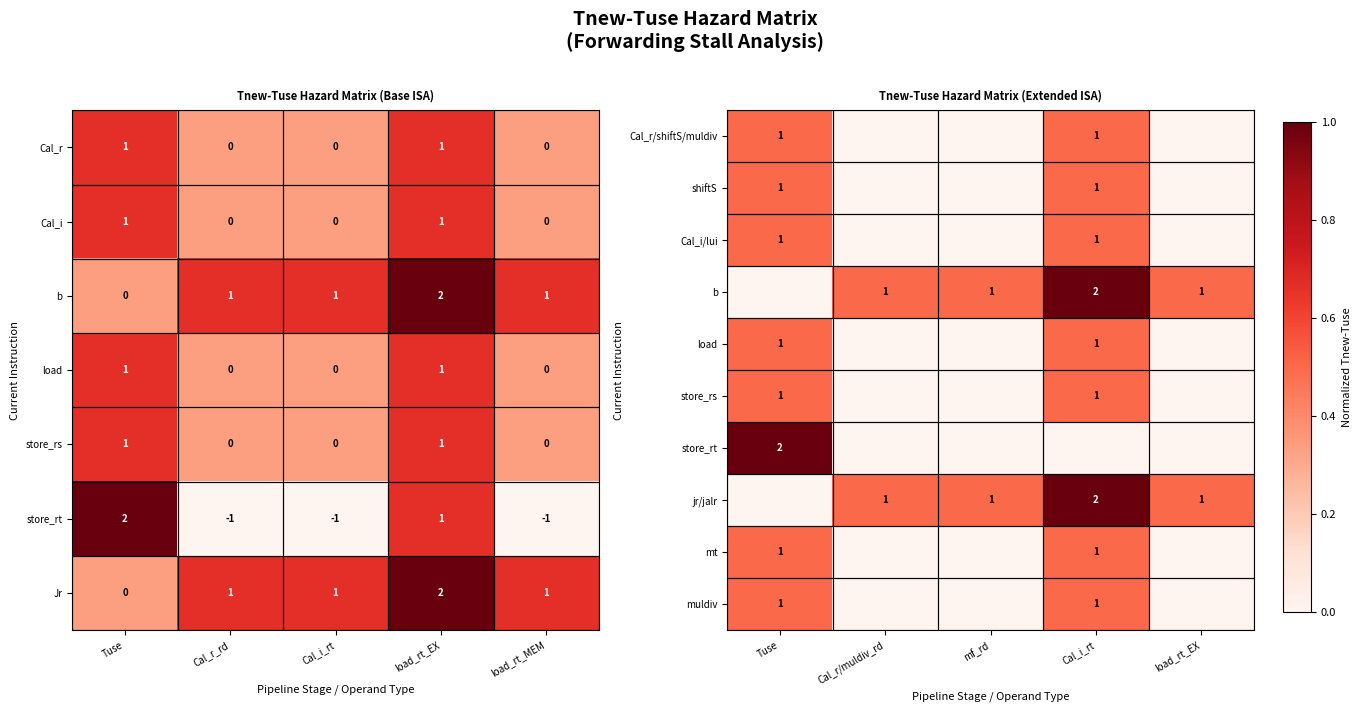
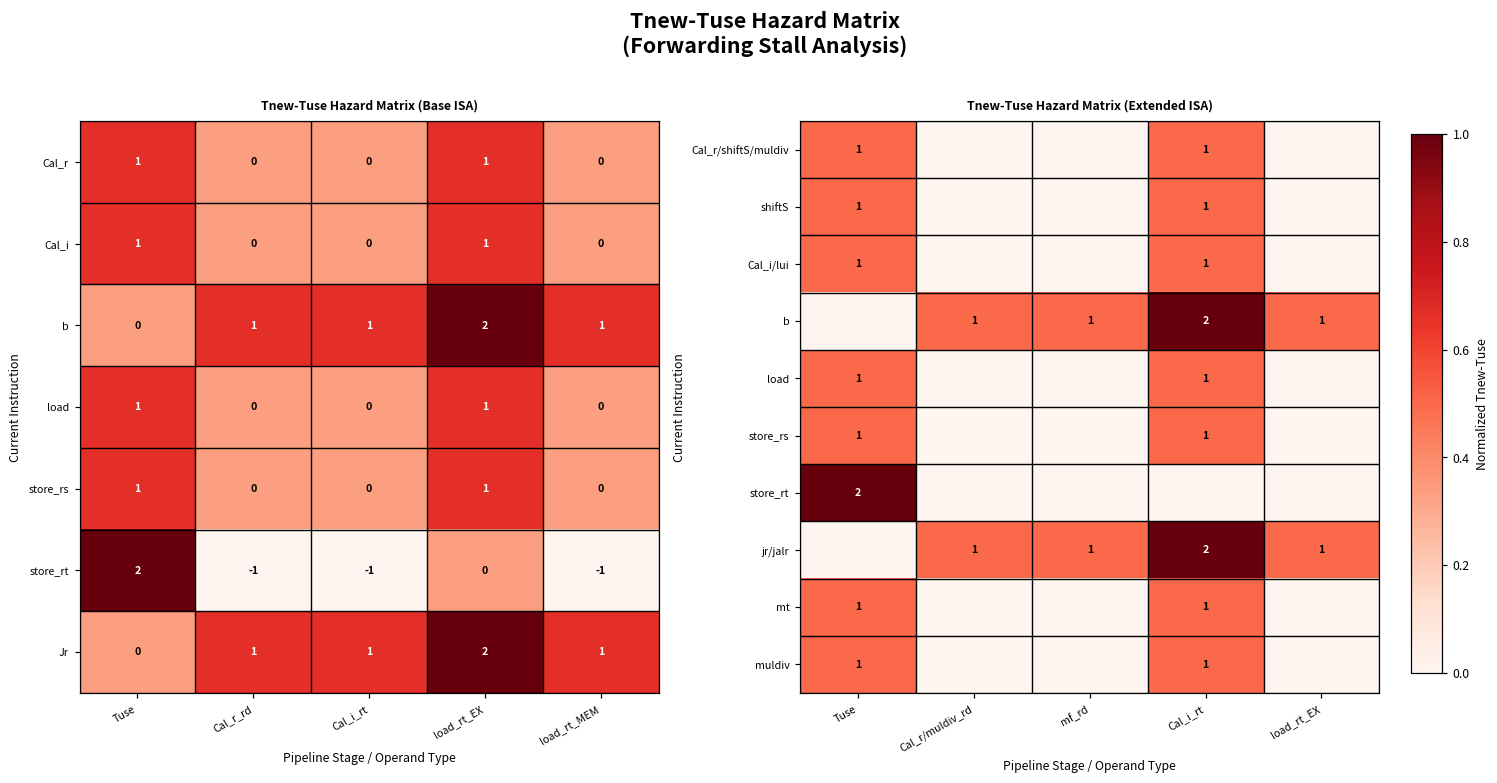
Tnew-Tuse Hazard Matrix (Base ISA), store_rt, load_rt_EX: 1 -> 0
